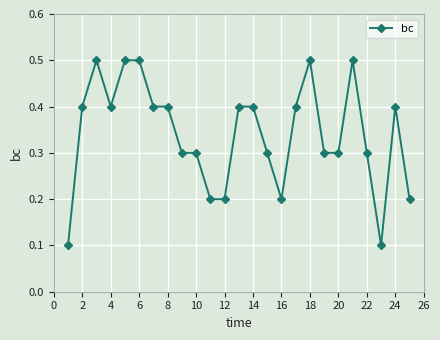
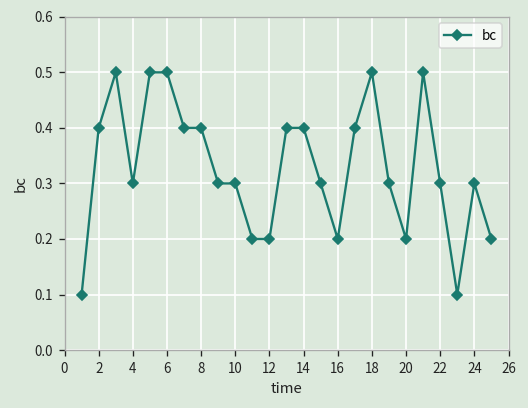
4: 0.4 -> 0.3
20: 0.3 -> 0.2
24: 0.4 -> 0.3
